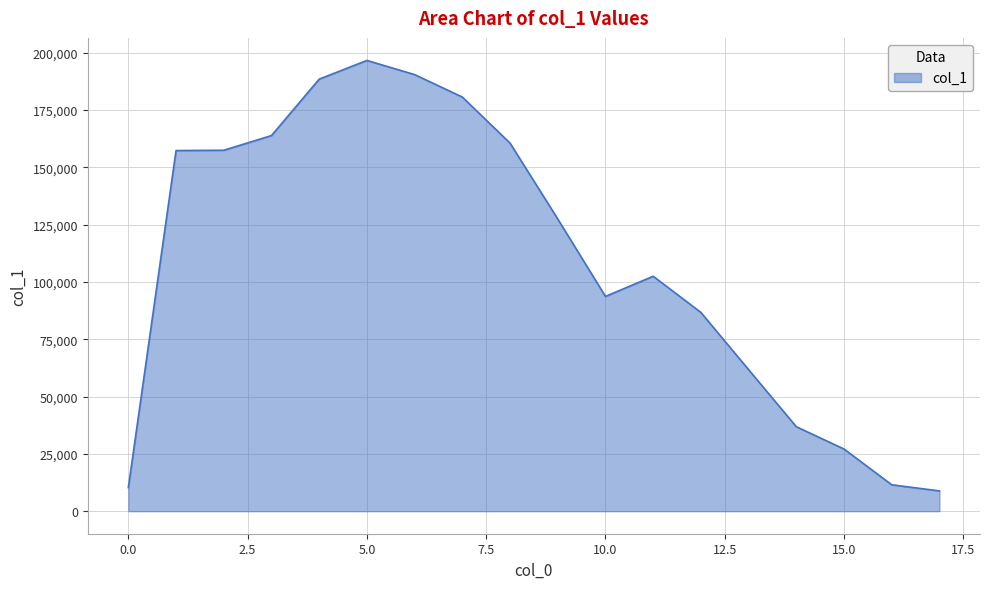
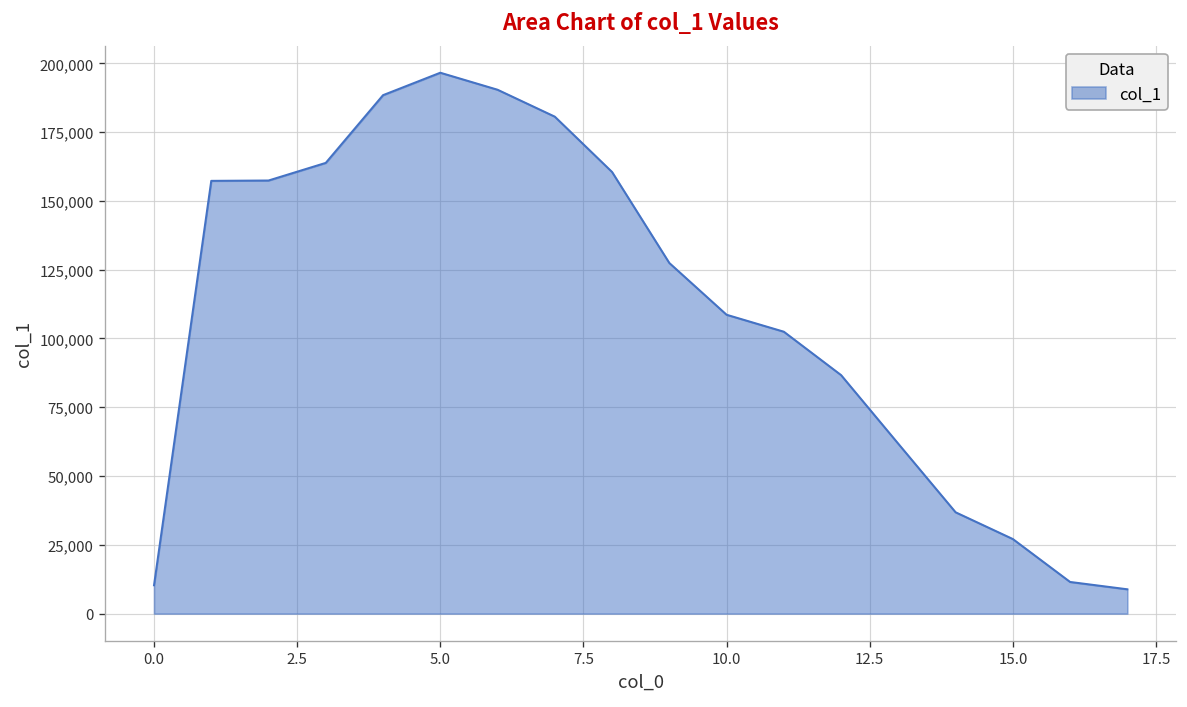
10.0: 94,000 -> 109,000
